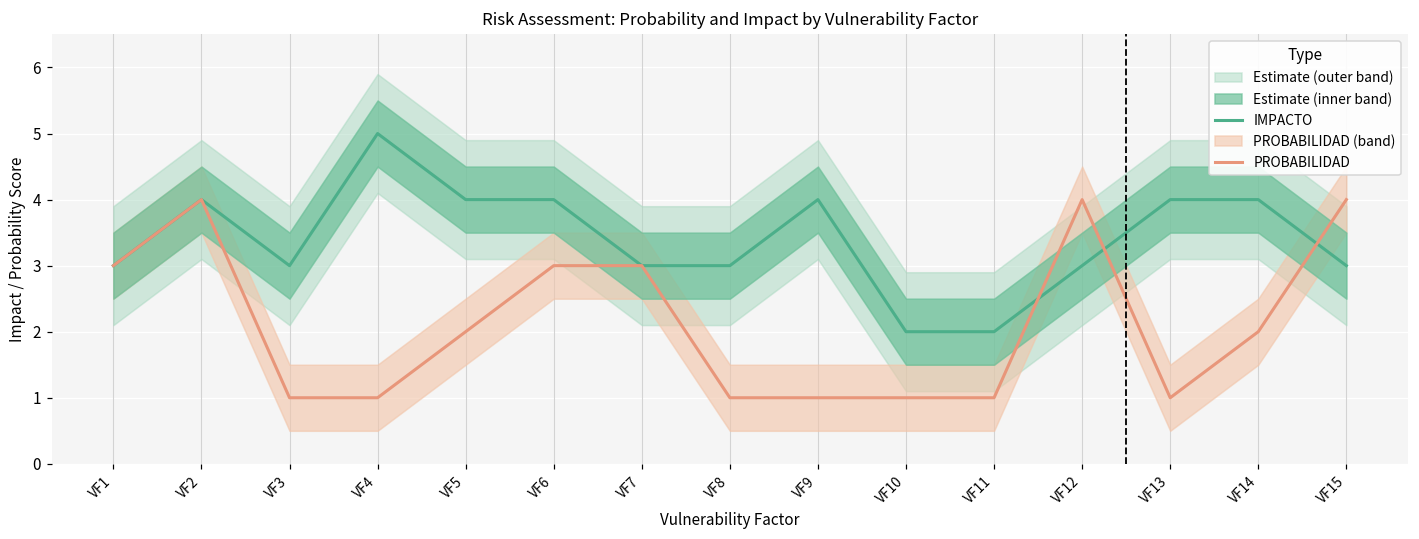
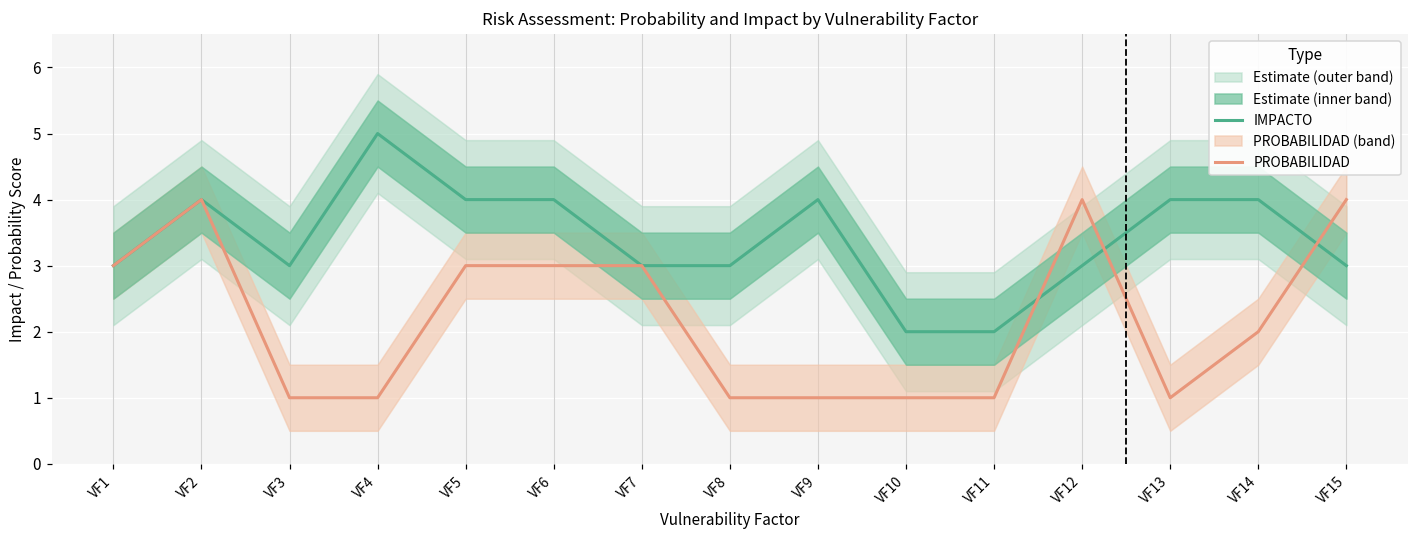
PROBABILIDAD, VF5: 2 -> 3
